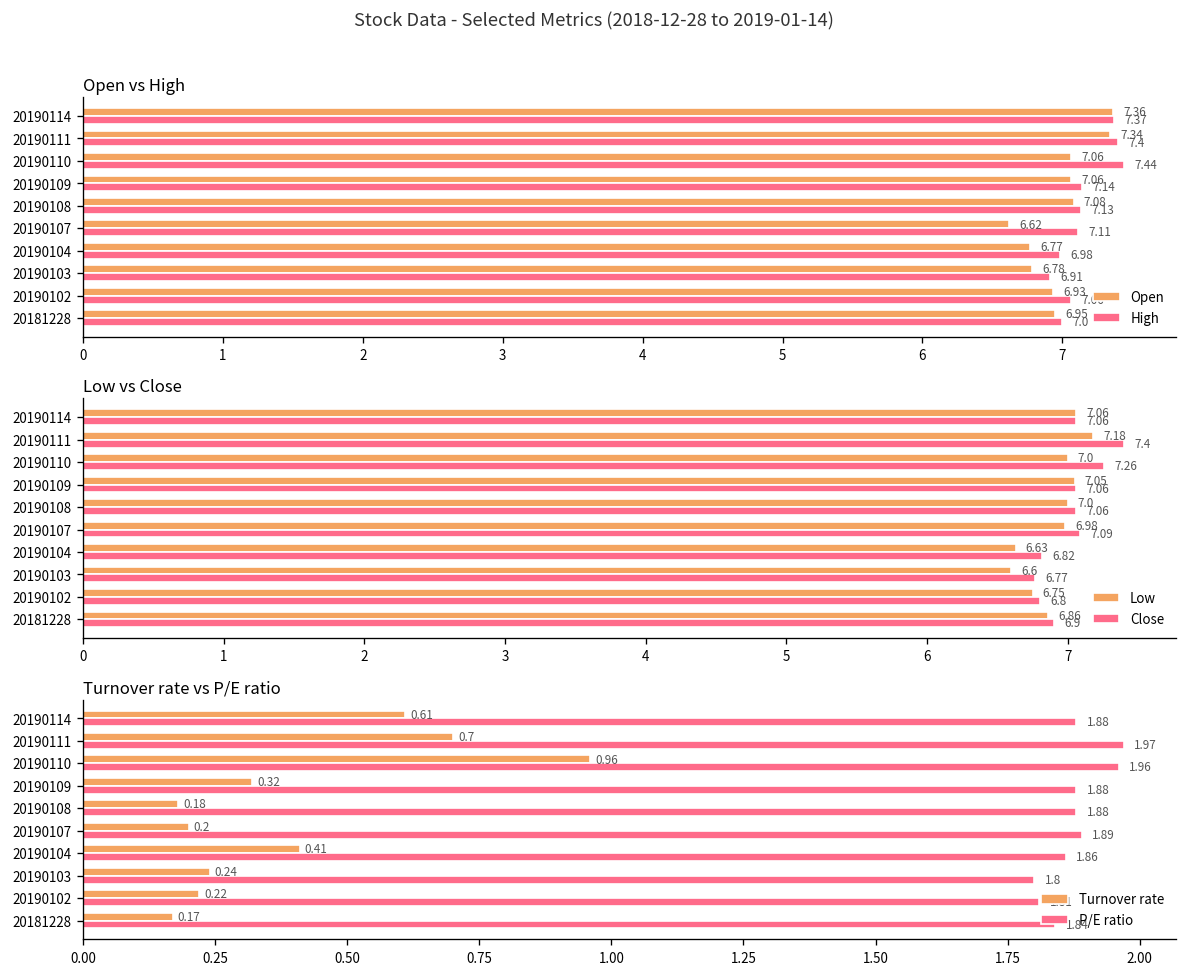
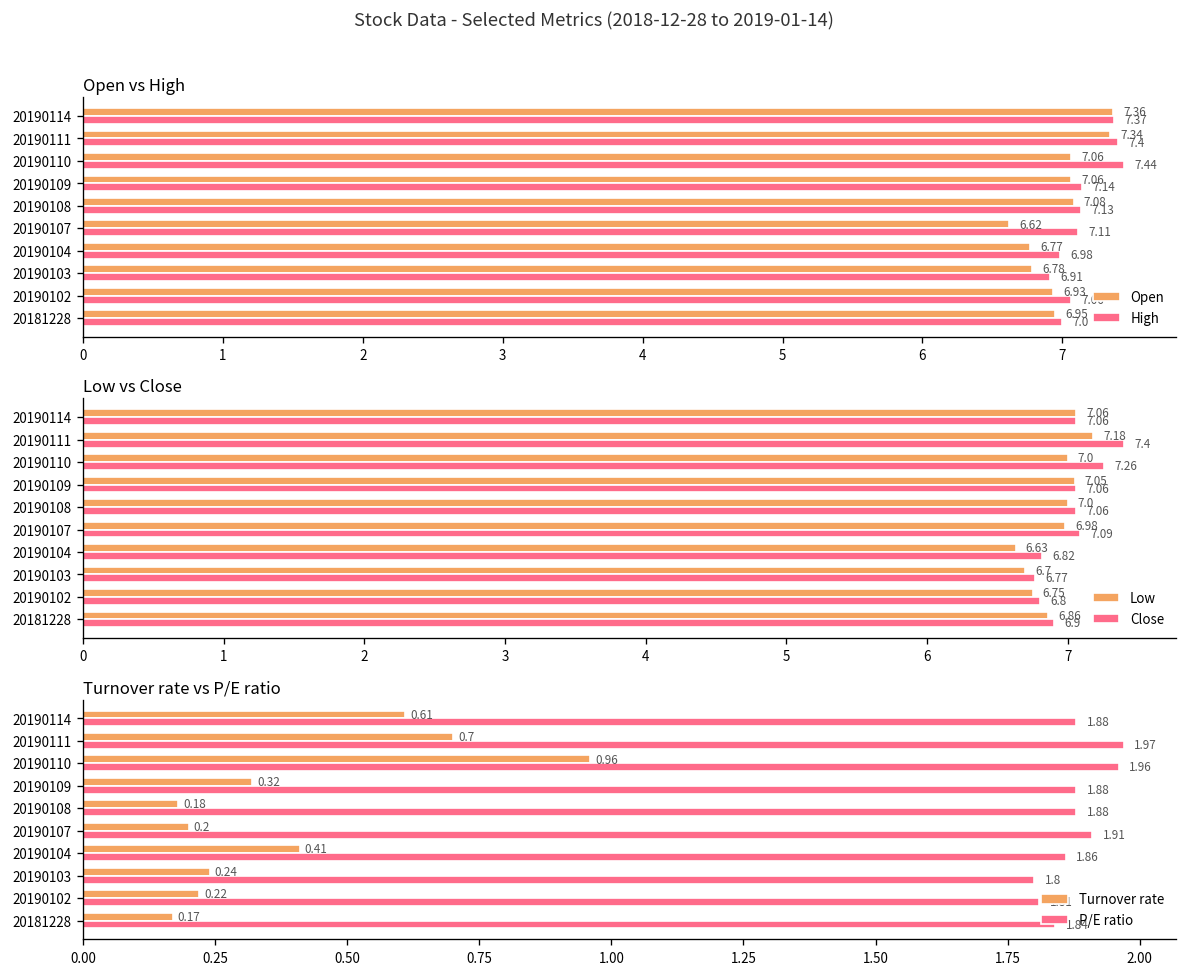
Low vs Close, Low, 20190103: 6.6 -> 6.7
Turnover rate vs P/E ratio, P/E ratio, 20190107: 1.89 -> 1.91
